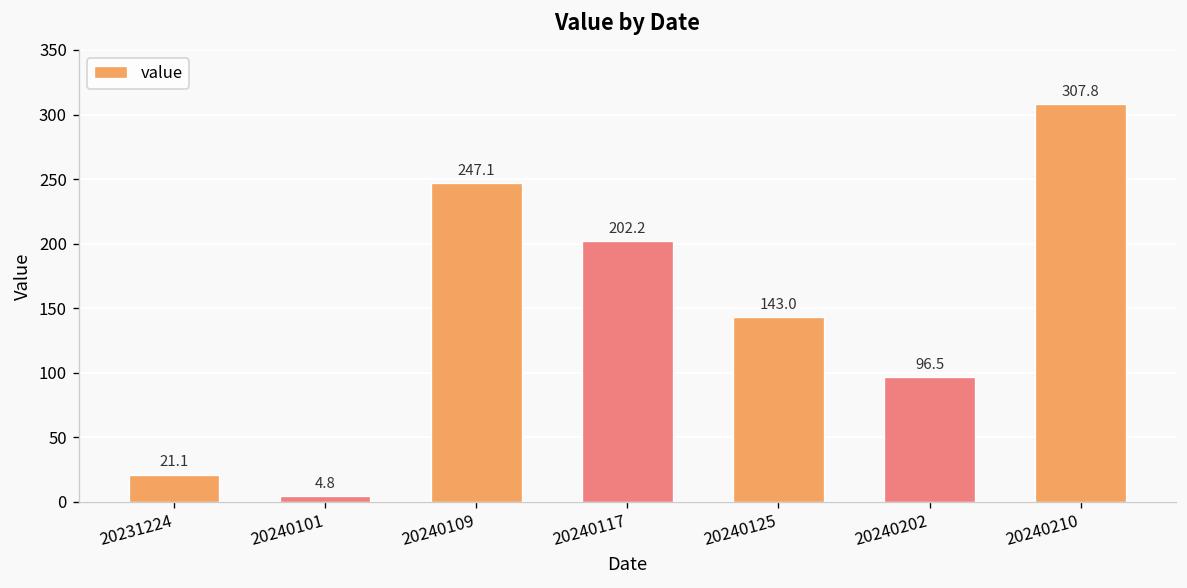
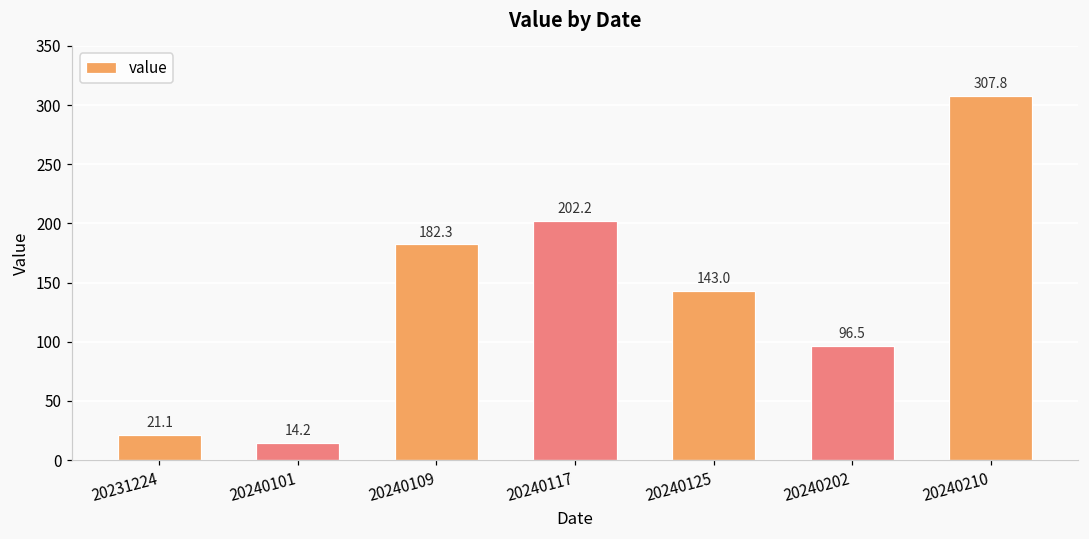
20240101: 4.8 -> 14.2
20240109: 247.1 -> 182.3
